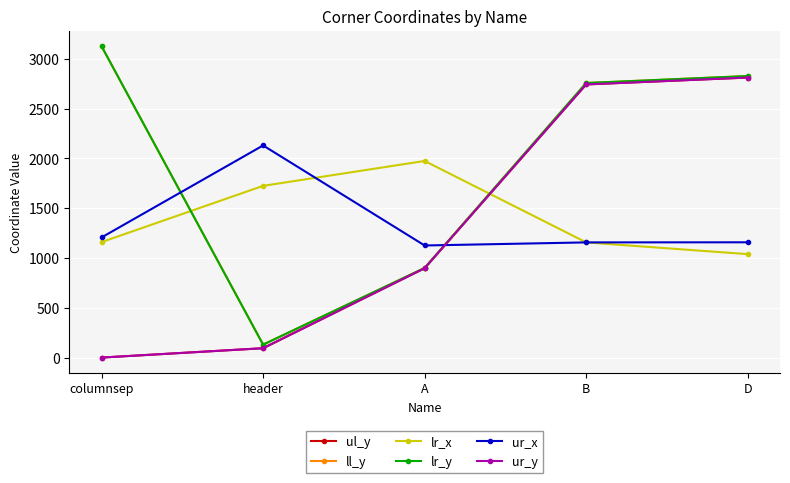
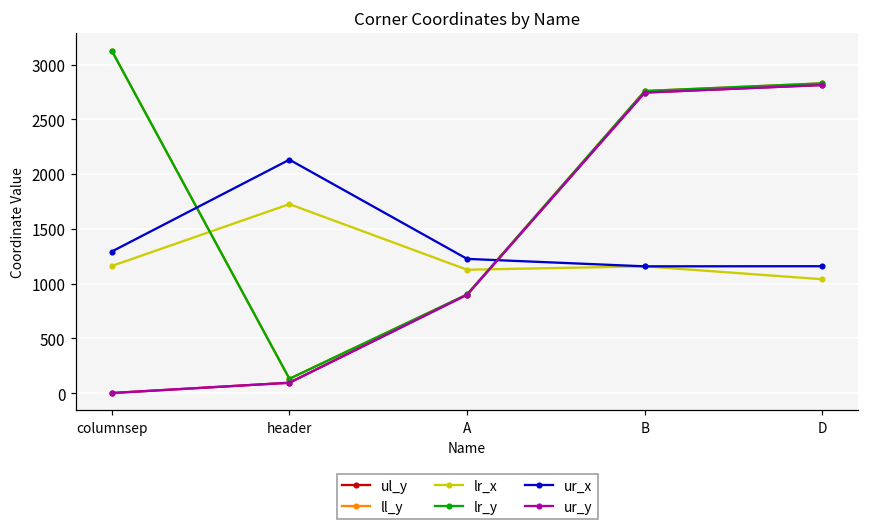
ur_x, columnsep: 1200 -> 1300
lr_x, A: 2000 -> 1100
ur_x, A: 1100 -> 1200
